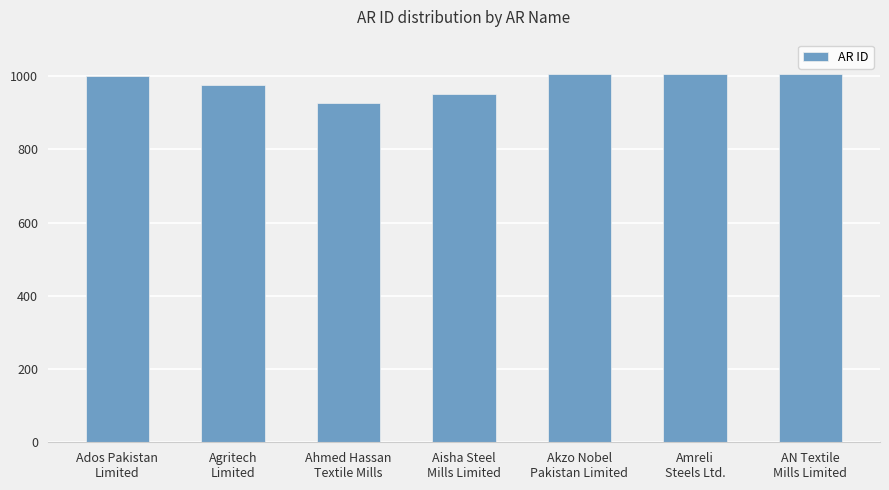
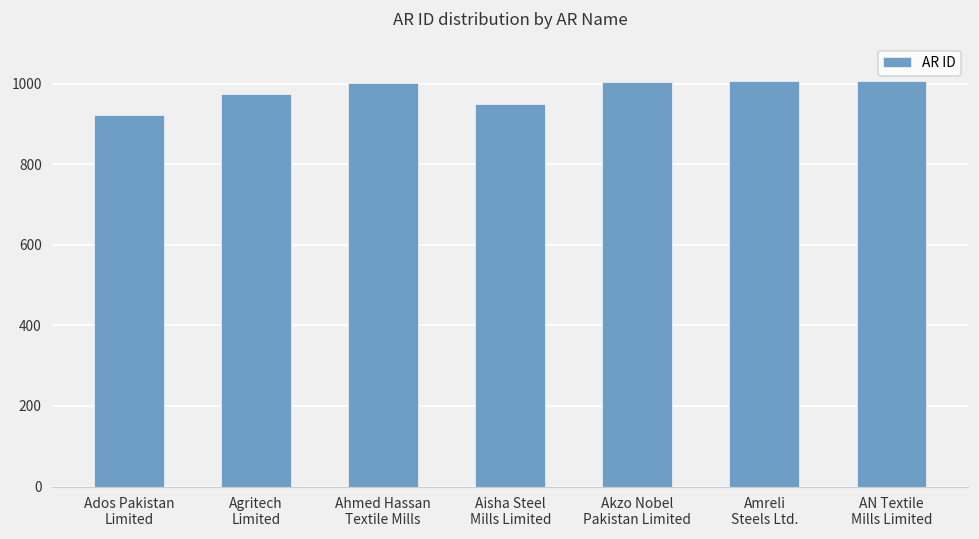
Ados Pakistan Limited: 1000 -> 920
Ahmed Hassan Textile Mills: 930 -> 1000
